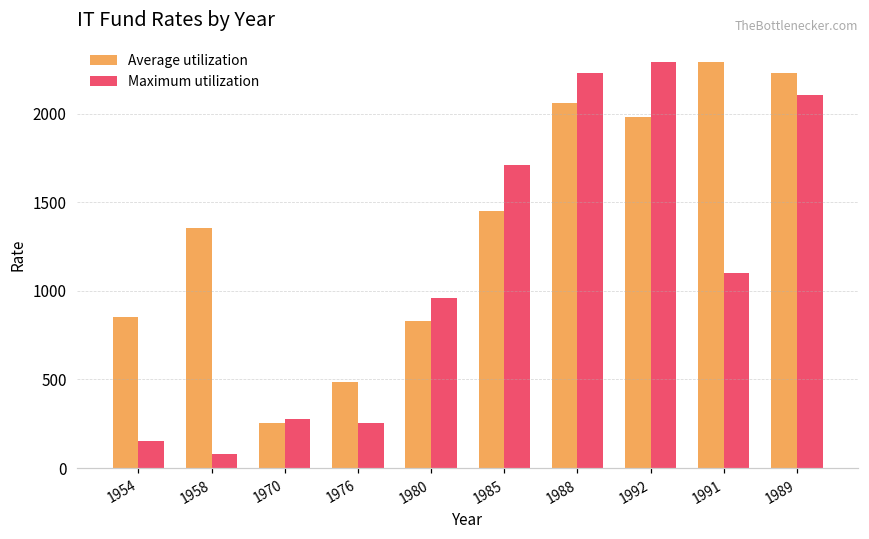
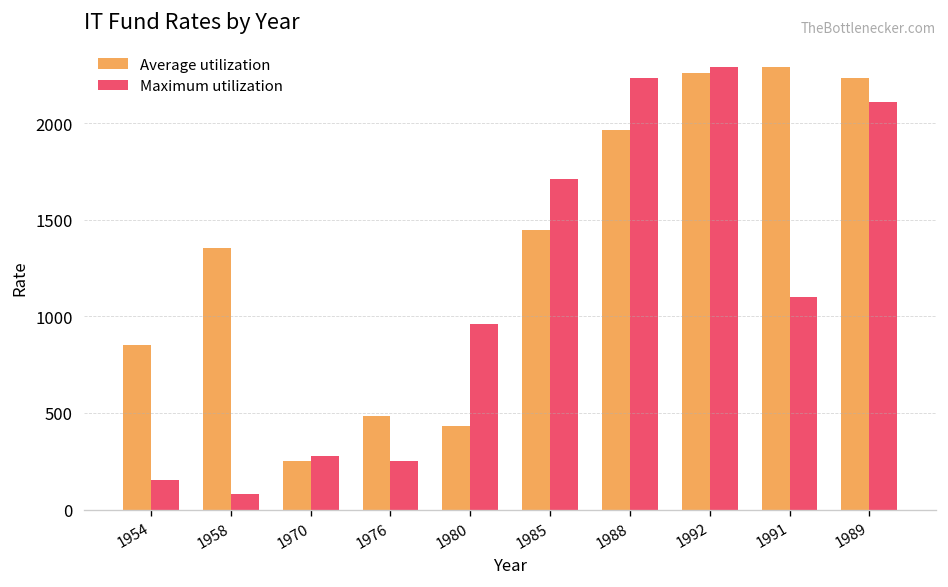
Average utilization, 1980: 830 -> 430
Average utilization, 1988: 2060 -> 1970
Average utilization, 1992: 1980 -> 2260
